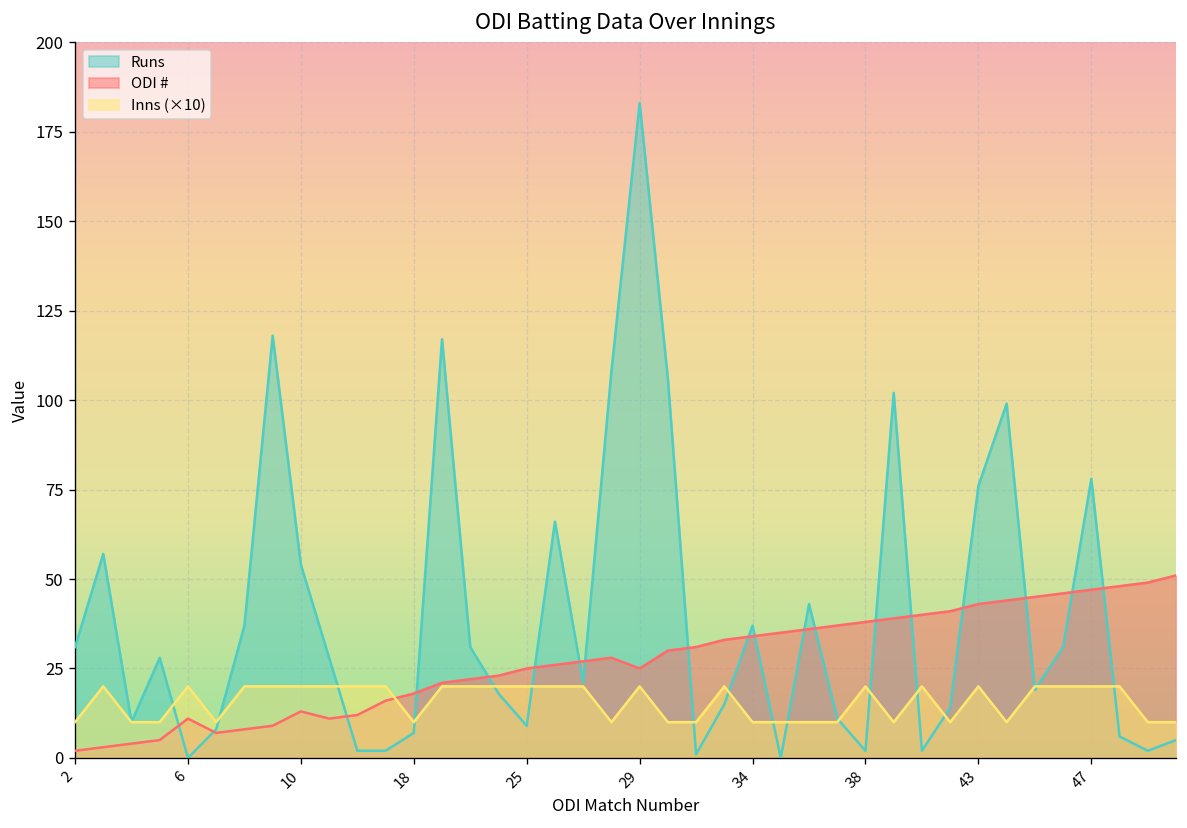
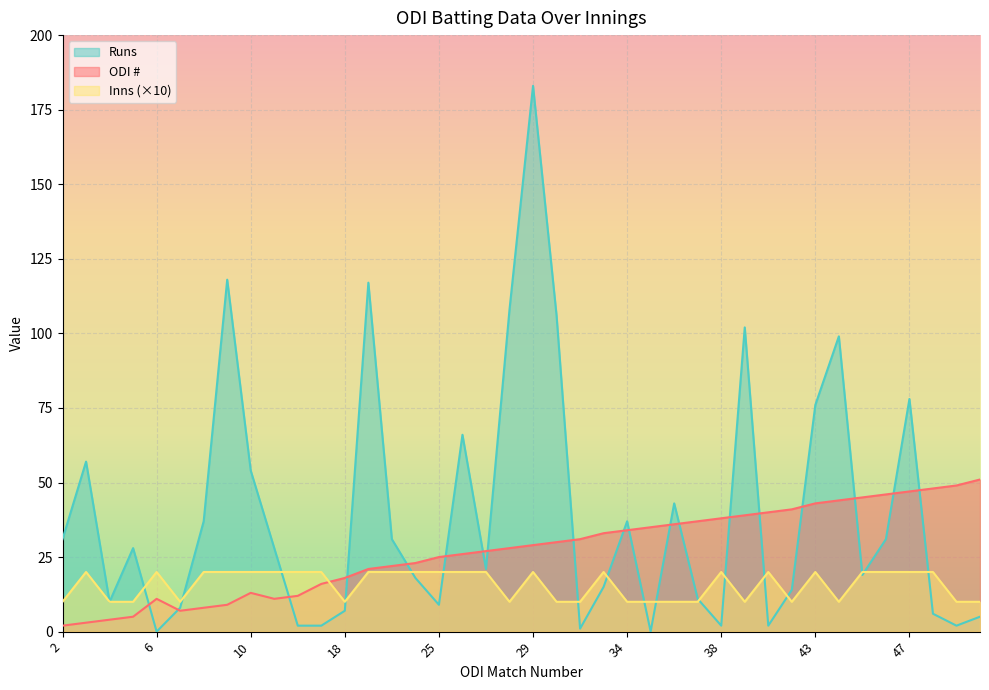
ODI #, 29: 25 -> 29
